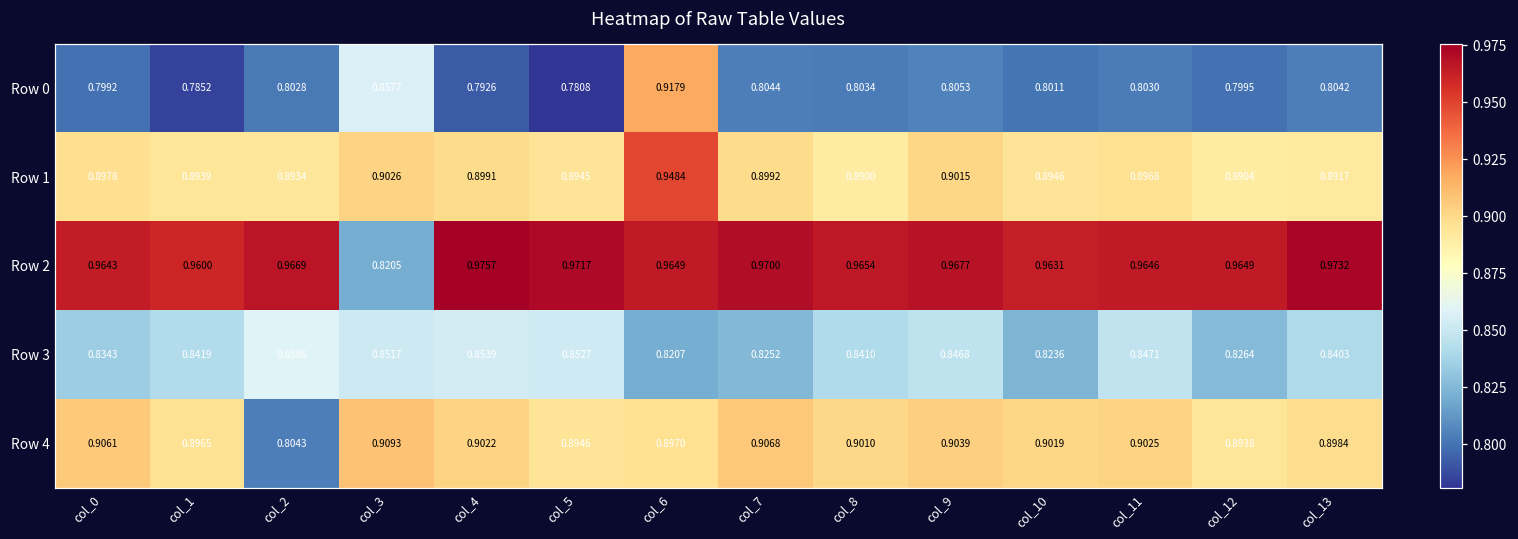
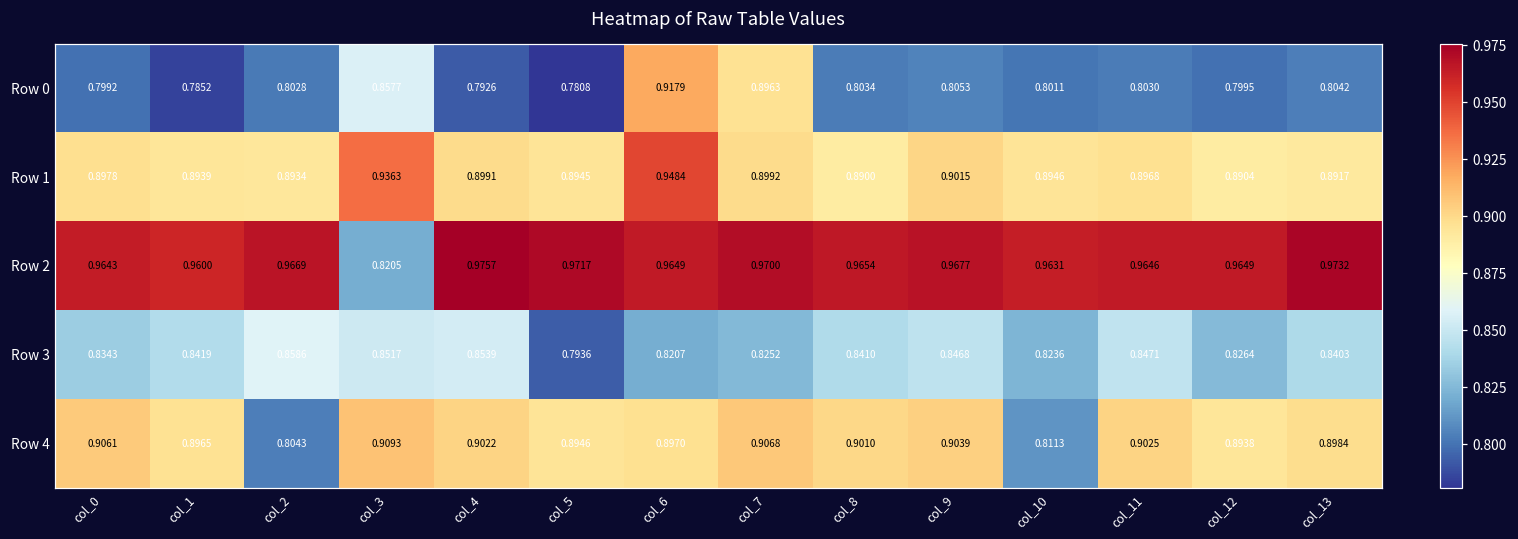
Row 0, col_7: 0.8044 -> 0.8963
Row 1, col_3: 0.9026 -> 0.9363
Row 3, col_5: 0.8527 -> 0.7936
Row 4, col_10: 0.9019 -> 0.8113
